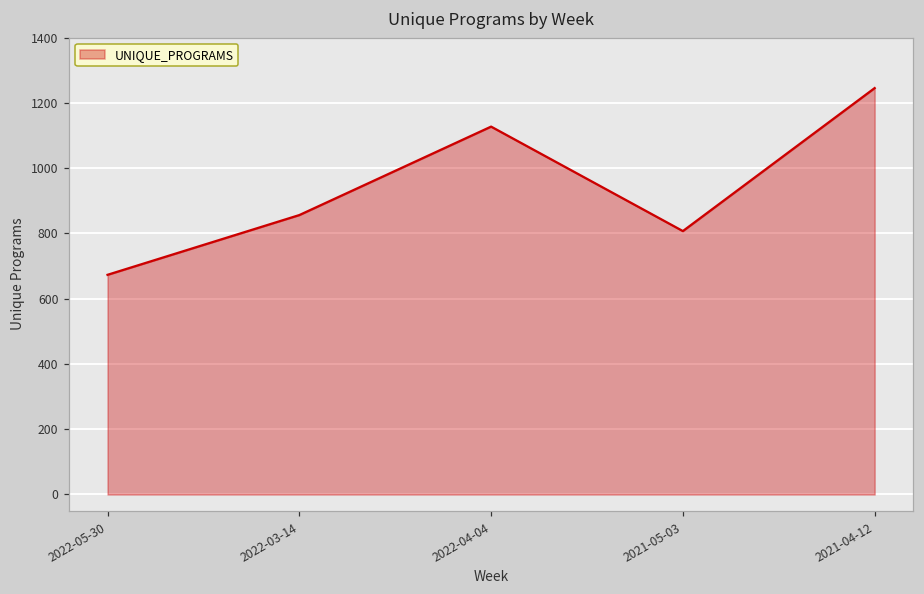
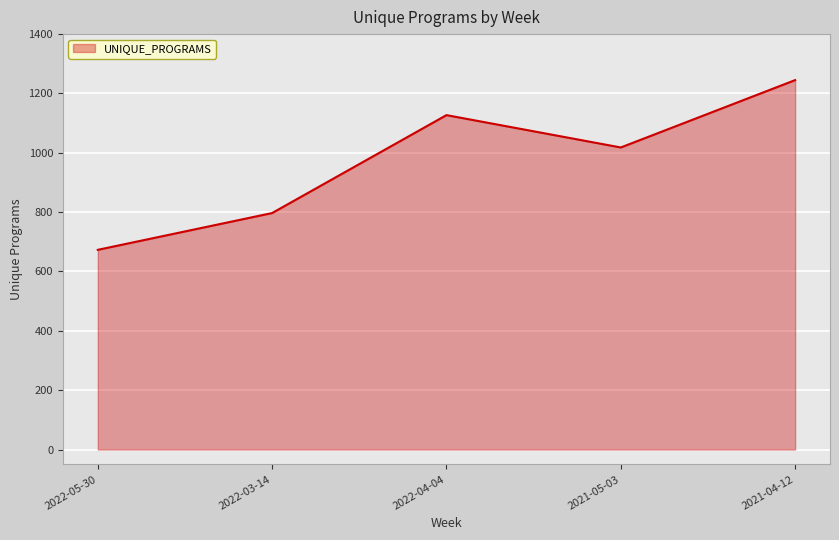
2022-03-14: 860 -> 800
2021-05-03: 810 -> 1020
